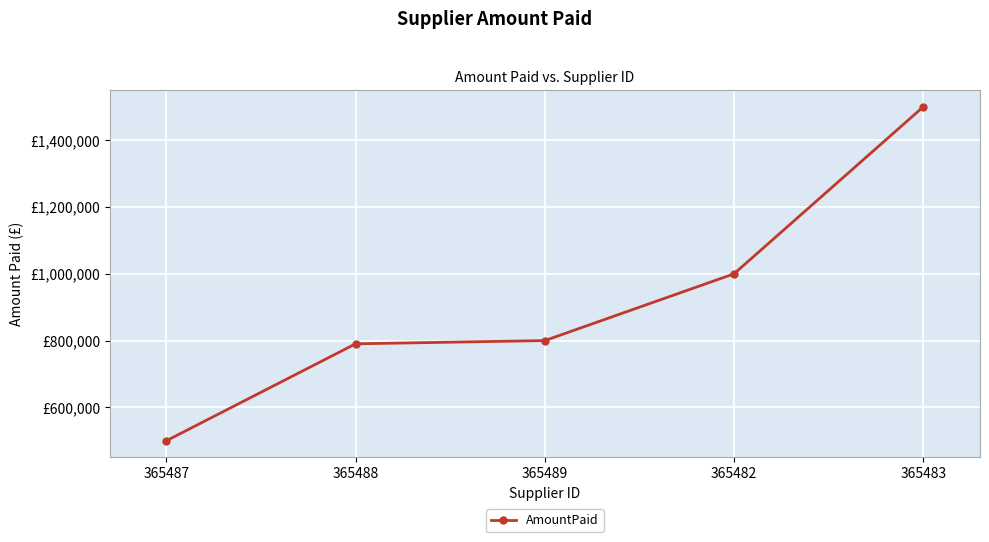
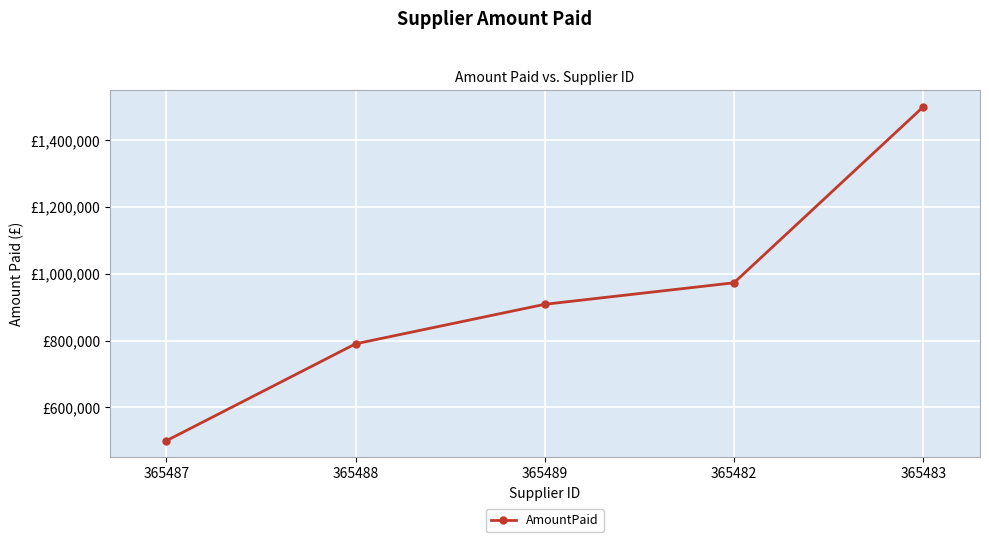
365489: £800,000 -> £910,000
365482: £1,000,000 -> £970,000
